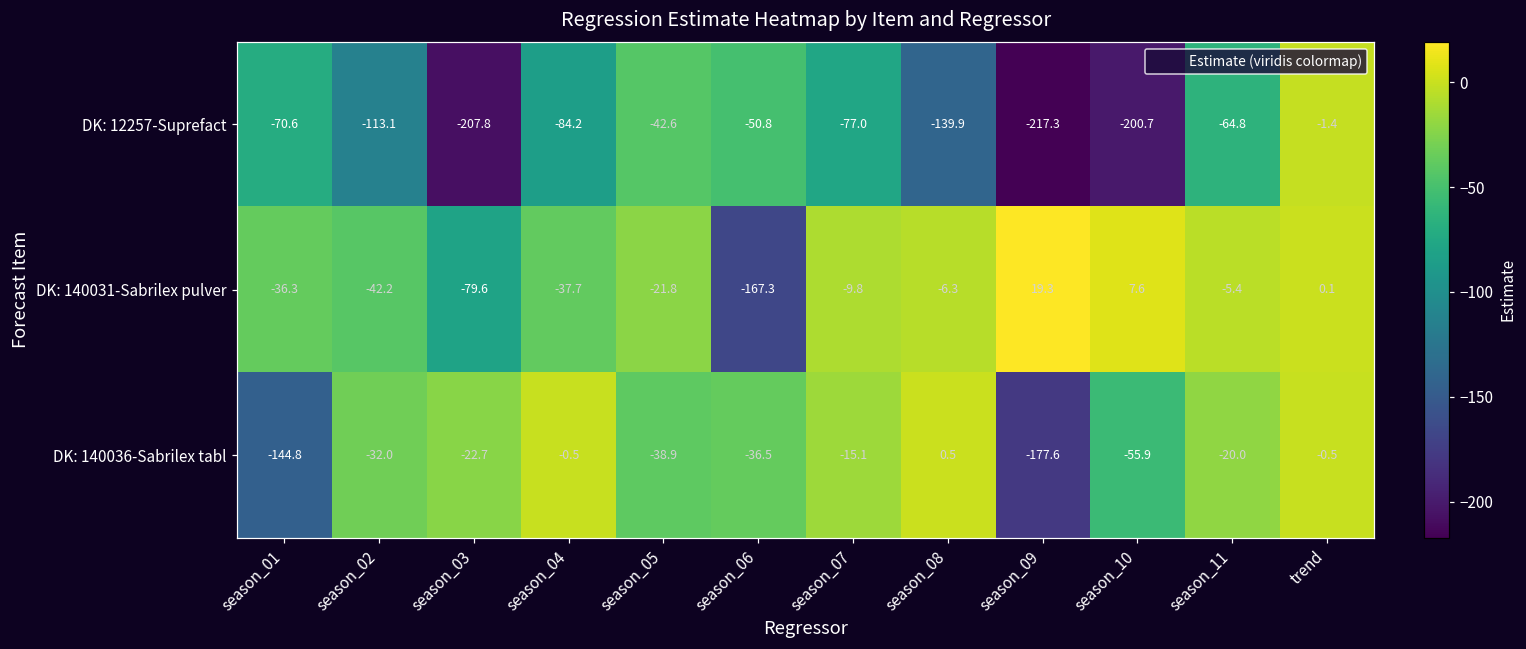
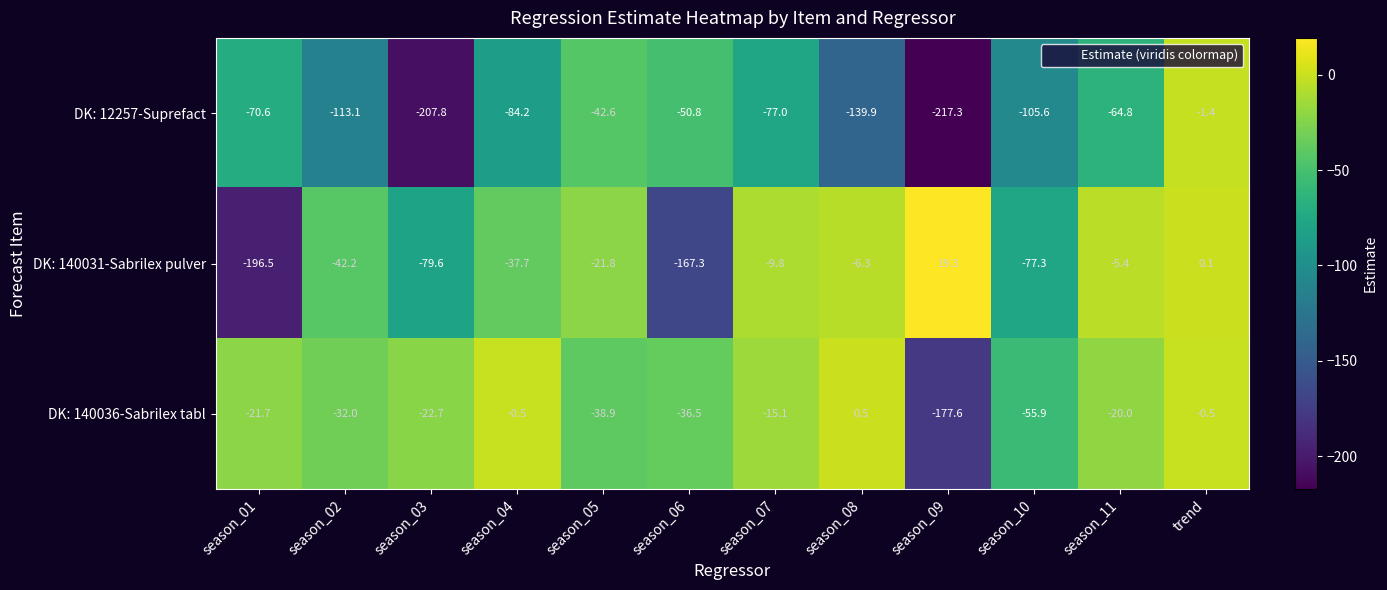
DK: 12257-Suprefact, season_10: -200.7 -> -105.6
DK: 140031-Sabrilex pulver, season_01: -36.3 -> -196.5
DK: 140031-Sabrilex pulver, season_10: 7.6 -> -77.3
DK: 140036-Sabrilex tabl, season_01: -144.8 -> -21.7
